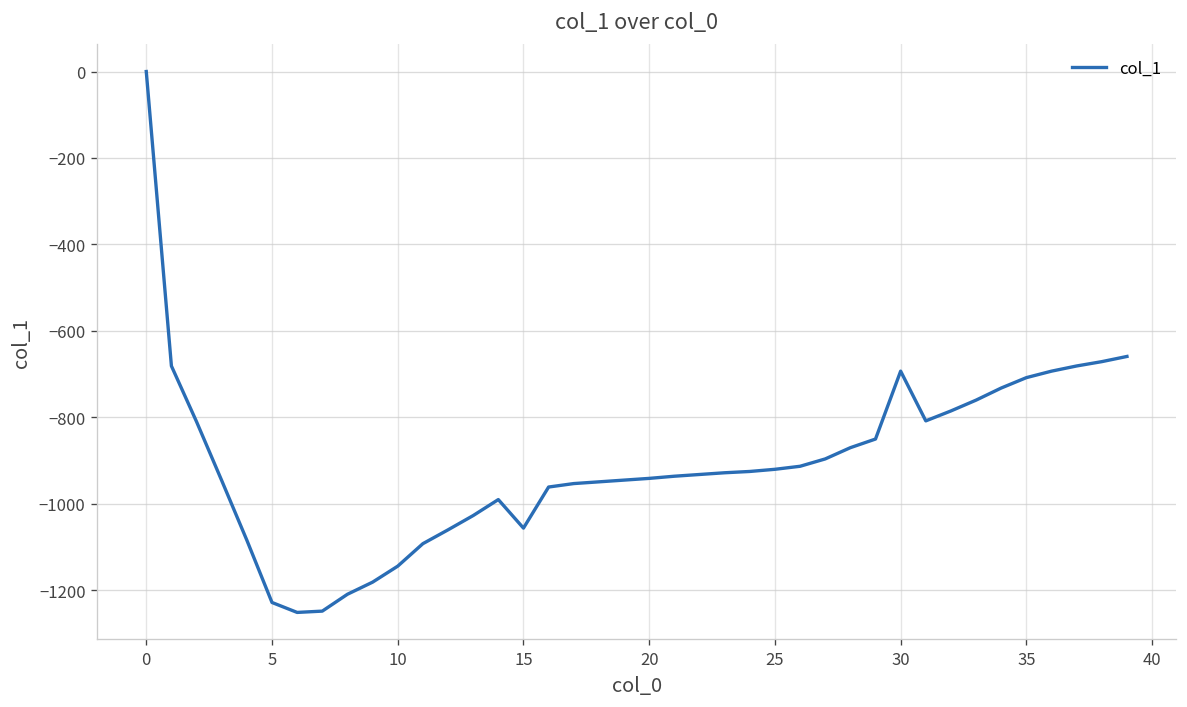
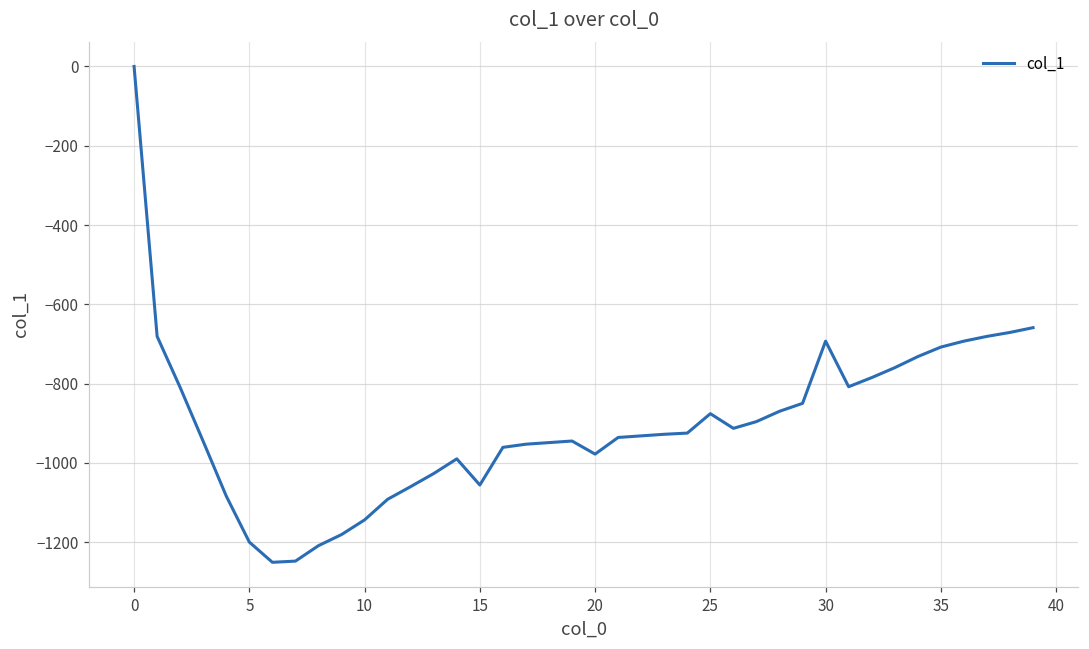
5: -1230 -> -1200
20: -940 -> -980
25: -920 -> -880
